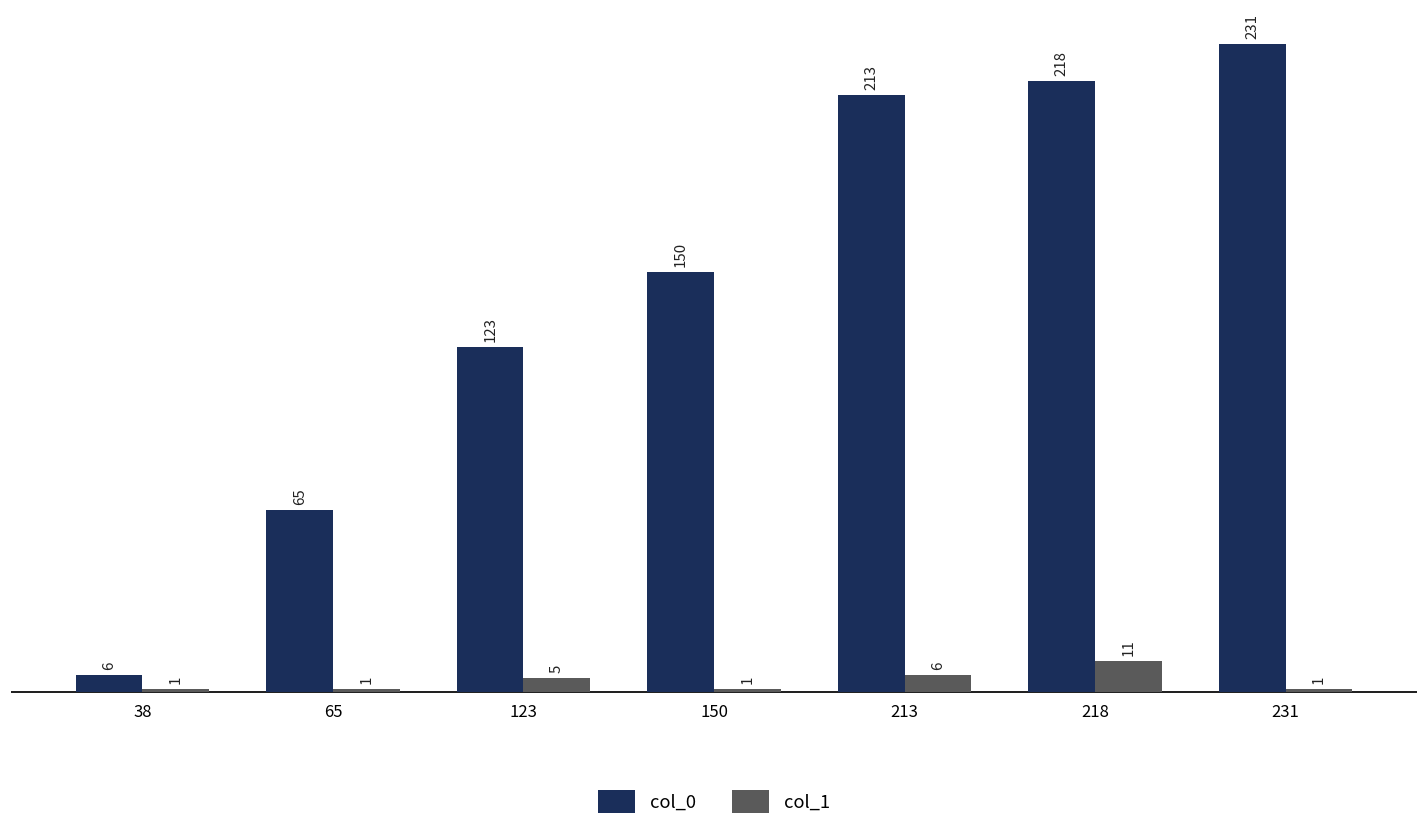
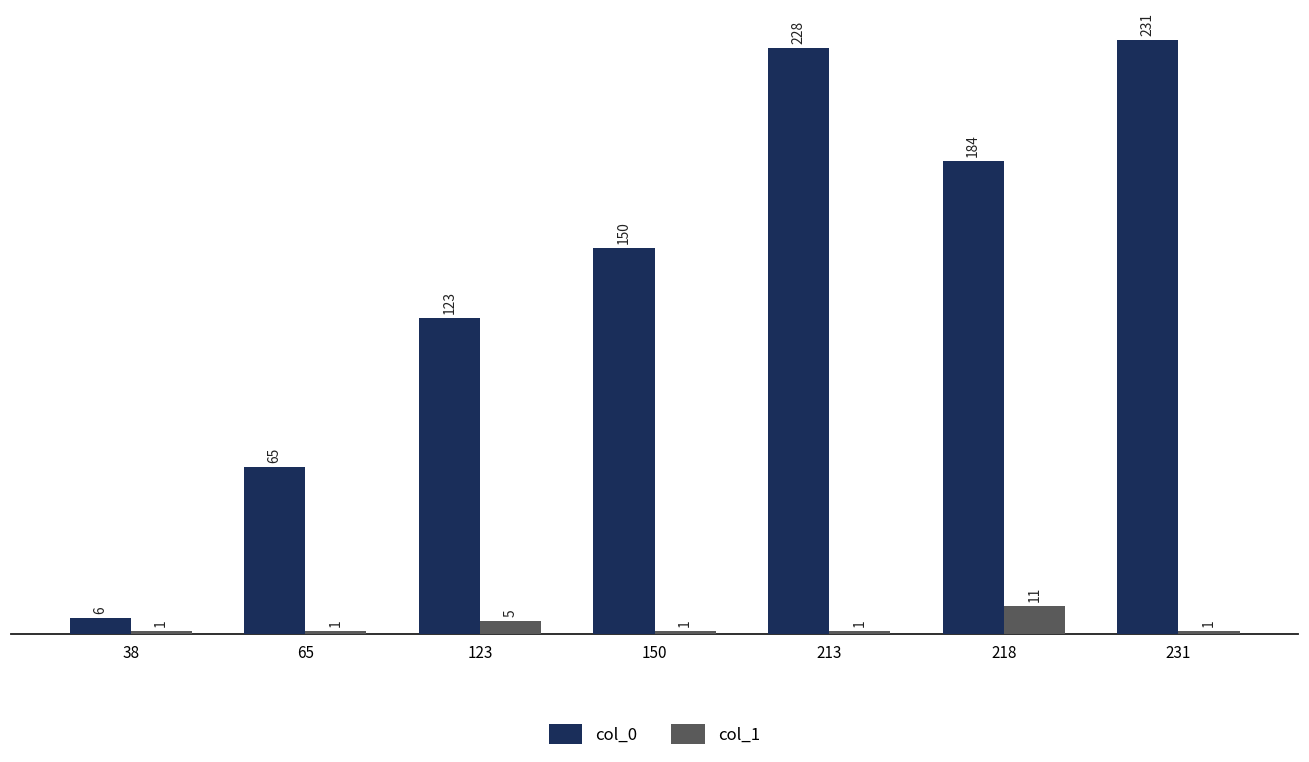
col_0, 213: 213 -> 228
col_1, 213: 6 -> 1
col_0, 218: 218 -> 184
